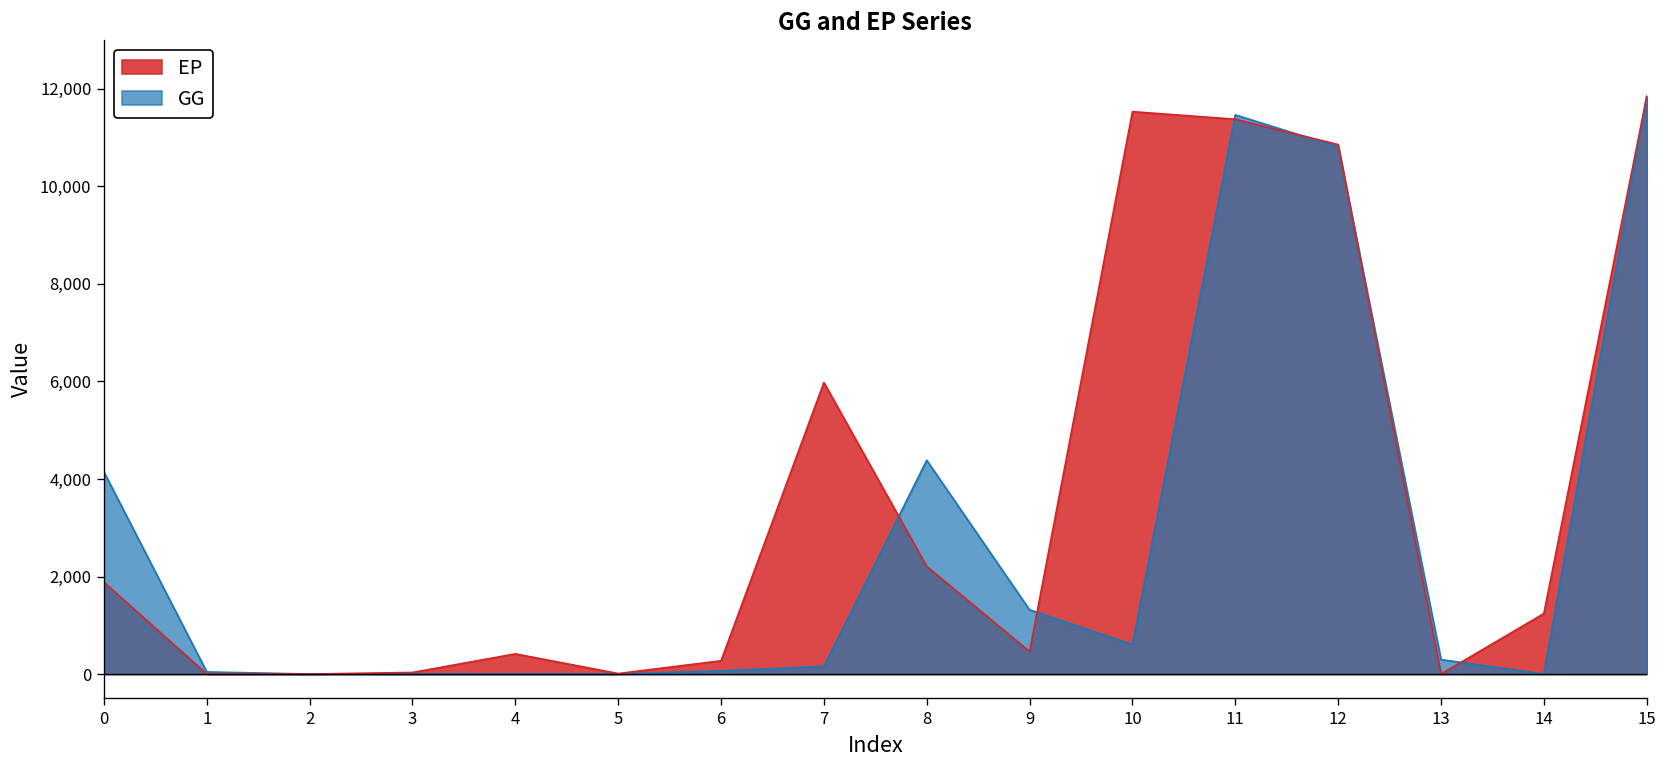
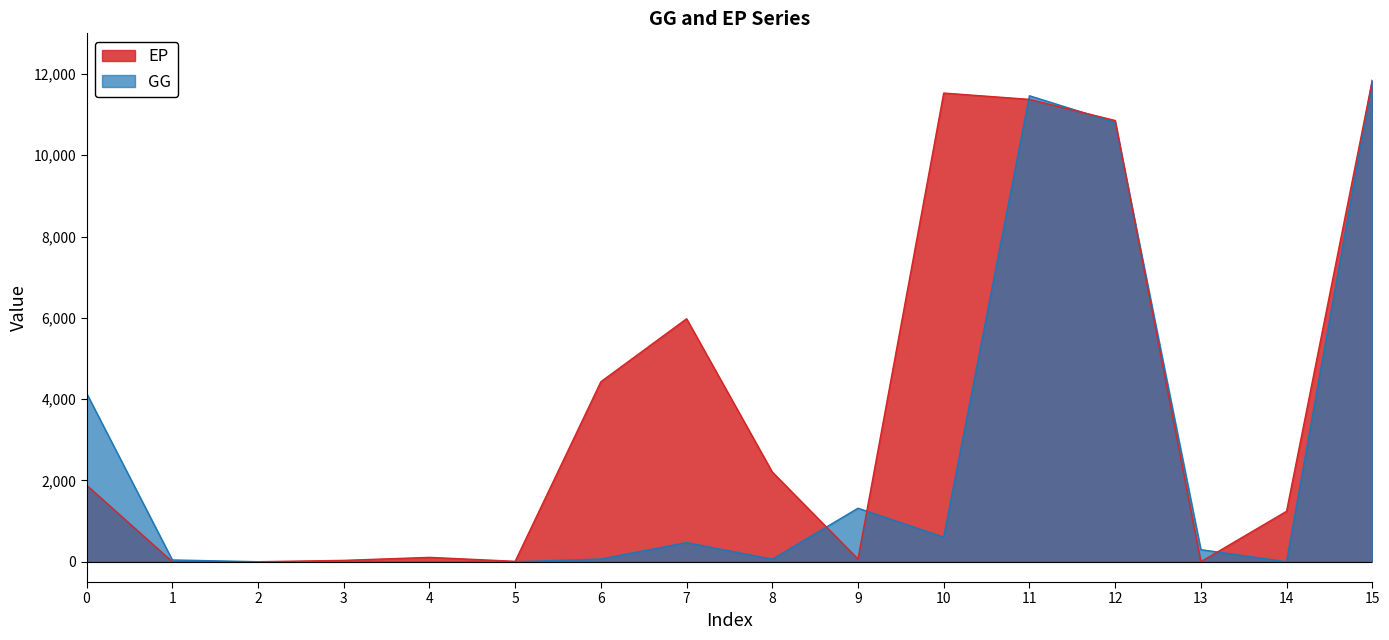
EP, 4: 400 -> 100
EP, 6: 300 -> 4,400
GG, 7: 200 -> 500
GG, 8: 4,400 -> 100
EP, 9: 500 -> 100
